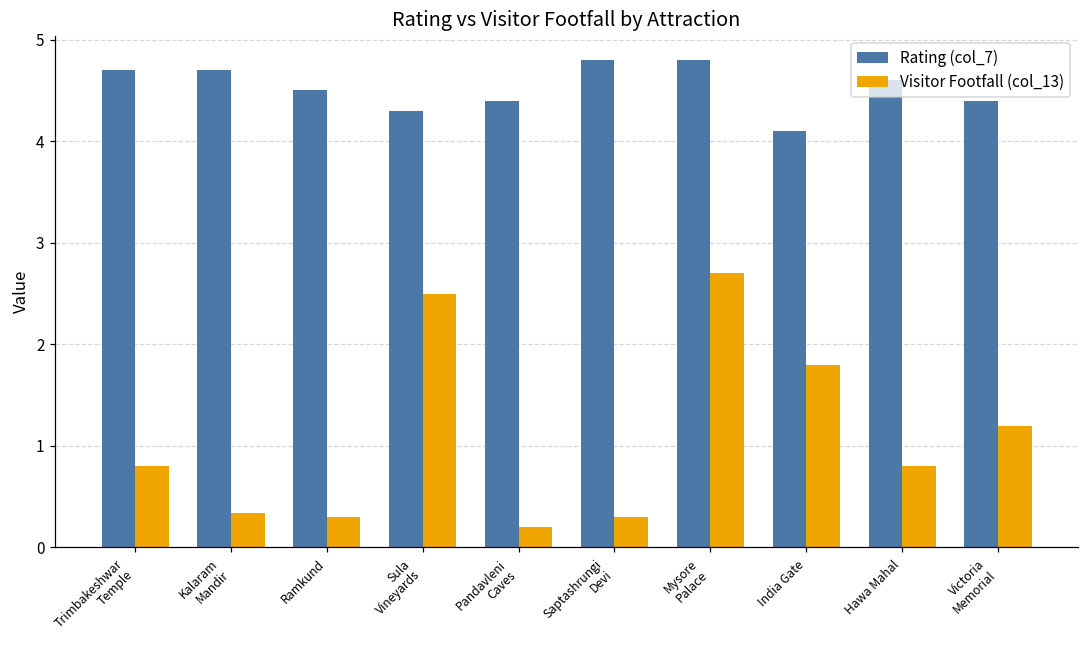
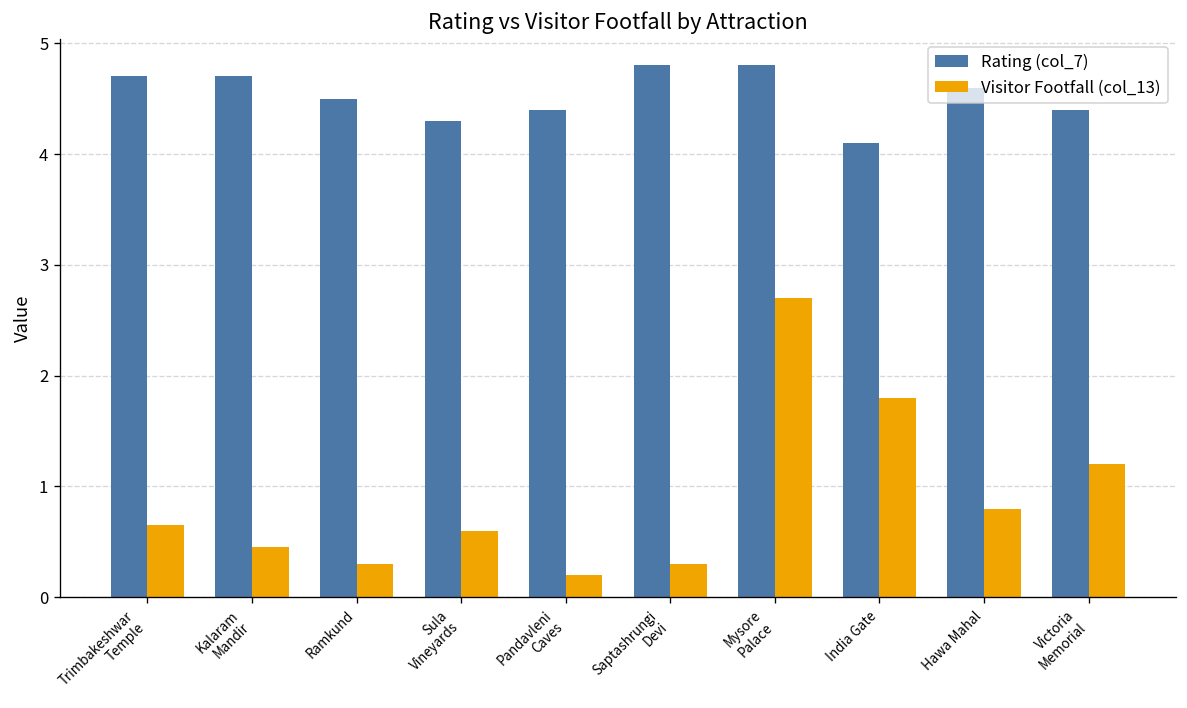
Visitor Footfall (col_13), Trimbakeshwar Temple: 0.8 -> 0.7
Visitor Footfall (col_13), Kalaram Mandir: 0.3 -> 0.5
Visitor Footfall (col_13), Sula Vineyards: 2.5 -> 0.6
